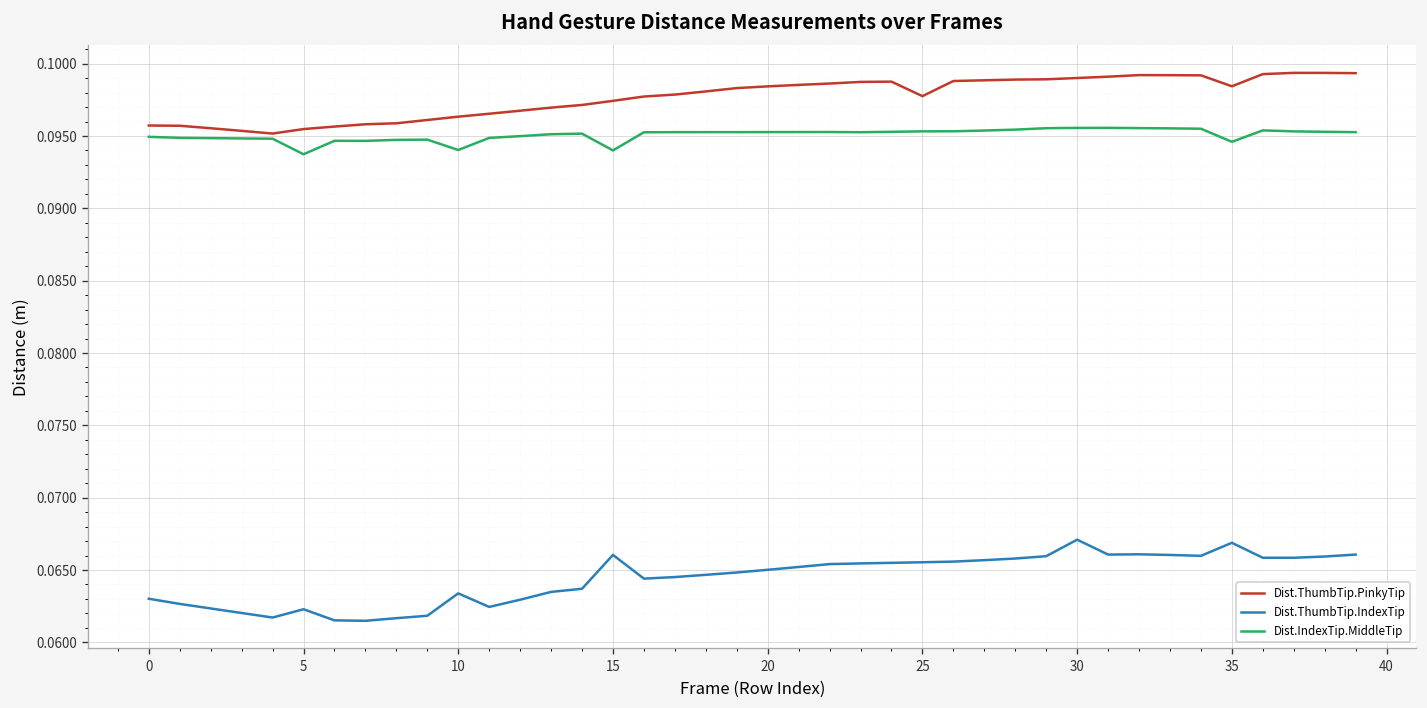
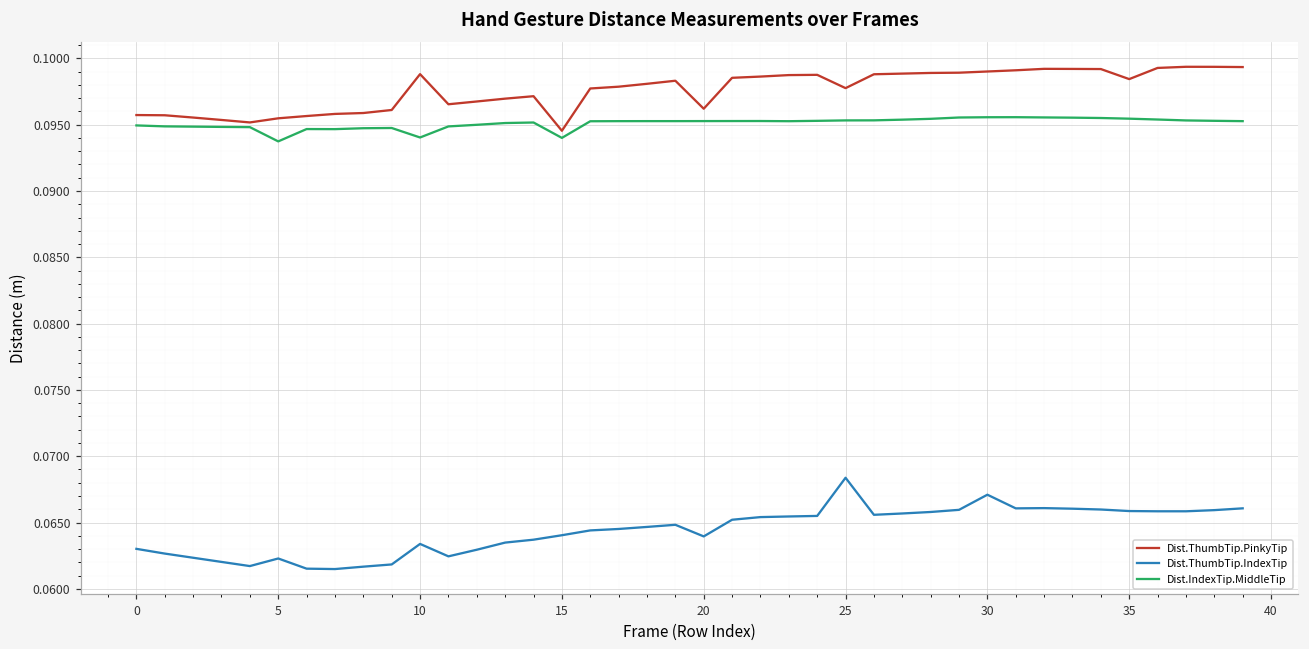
Dist.ThumbTip.PinkyTip, 10: 0.0963 -> 0.0988
Dist.ThumbTip.PinkyTip, 15: 0.0974 -> 0.0945
Dist.ThumbTip.IndexTip, 15: 0.0660 -> 0.0640
Dist.ThumbTip.PinkyTip, 20: 0.0984 -> 0.0962
Dist.ThumbTip.IndexTip, 20: 0.0650 -> 0.0640
Dist.ThumbTip.IndexTip, 25: 0.0655 -> 0.0684
Dist.ThumbTip.IndexTip, 35: 0.0669 -> 0.0659
Dist.IndexTip.MiddleTip, 35: 0.0946 -> 0.0955
